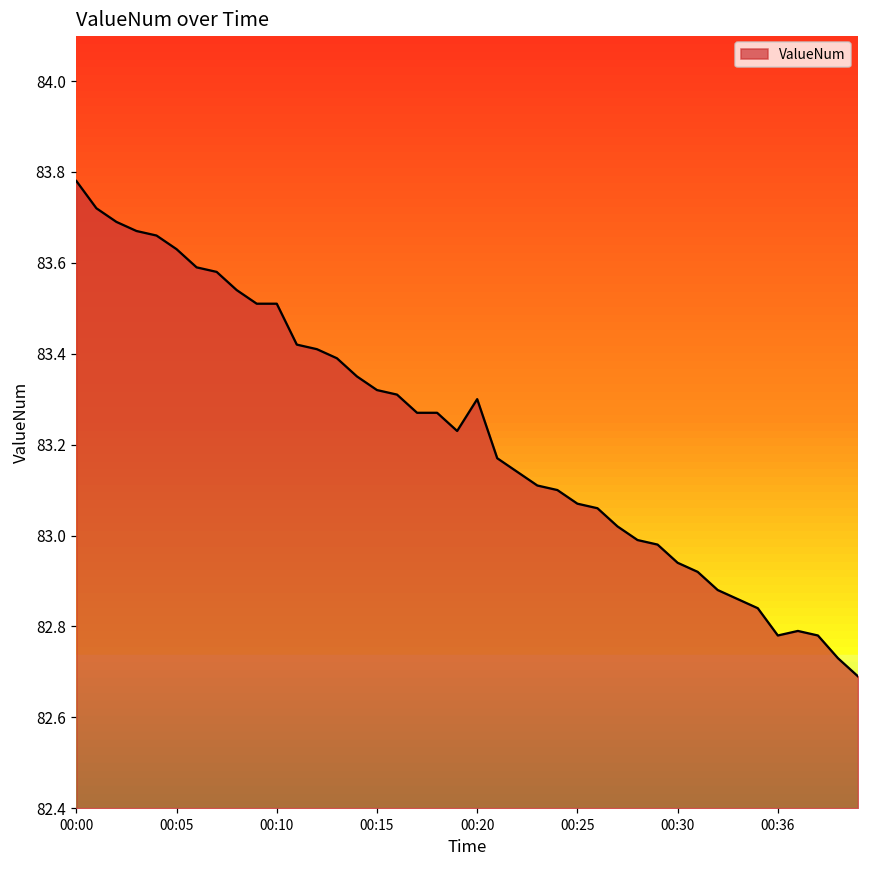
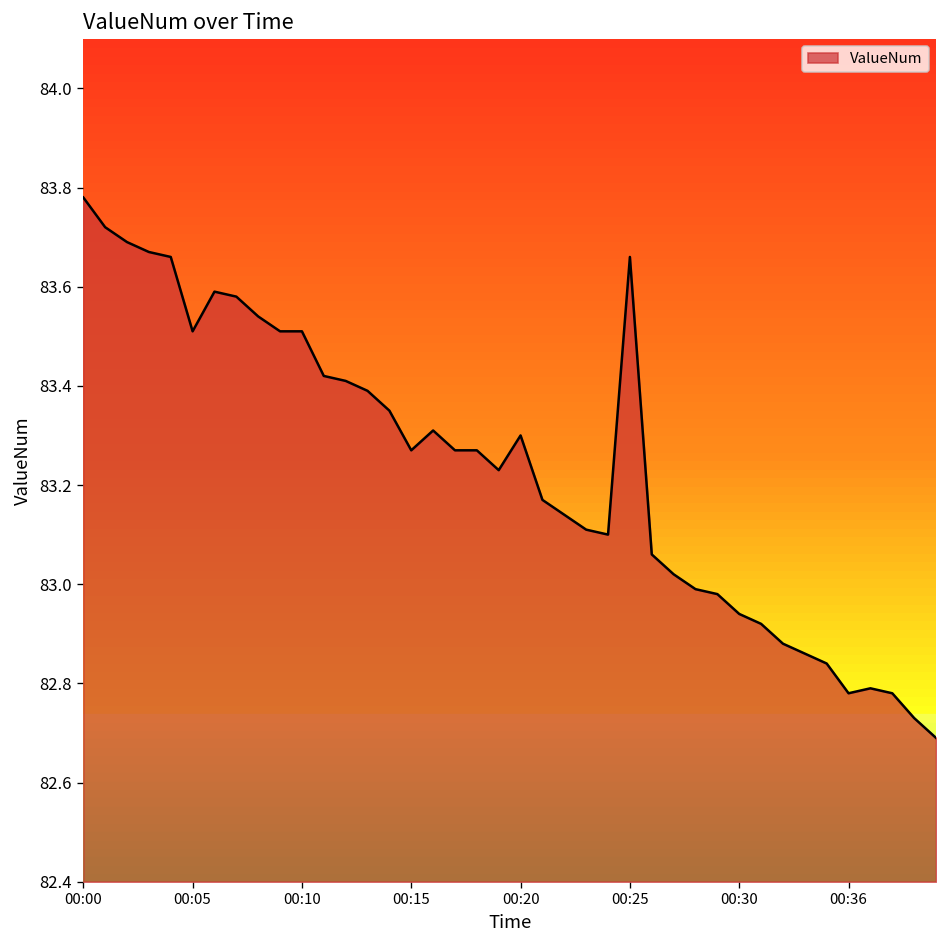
00:05: 83.63 -> 83.51
00:15: 83.32 -> 83.27
00:25: 83.07 -> 83.66
